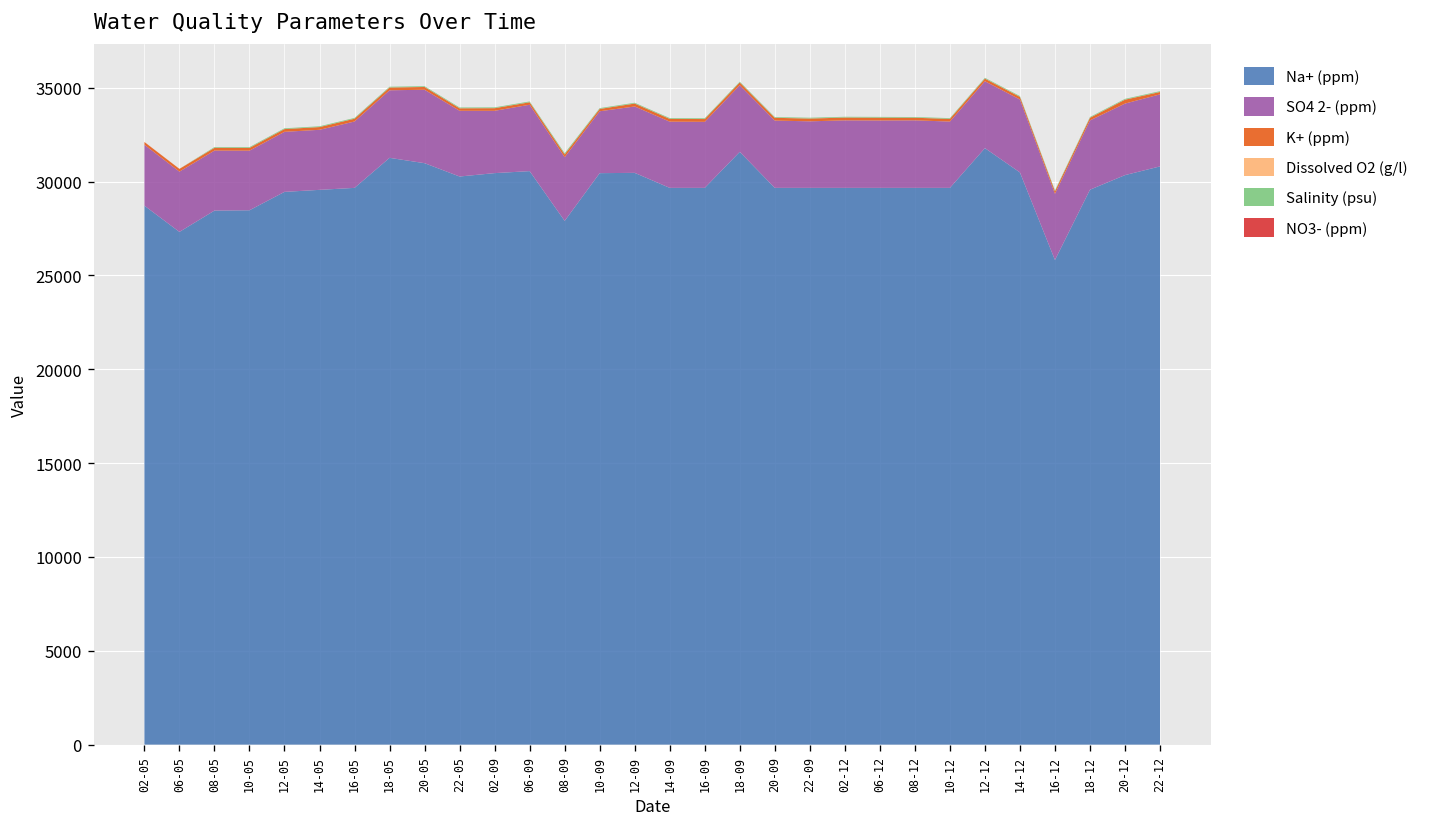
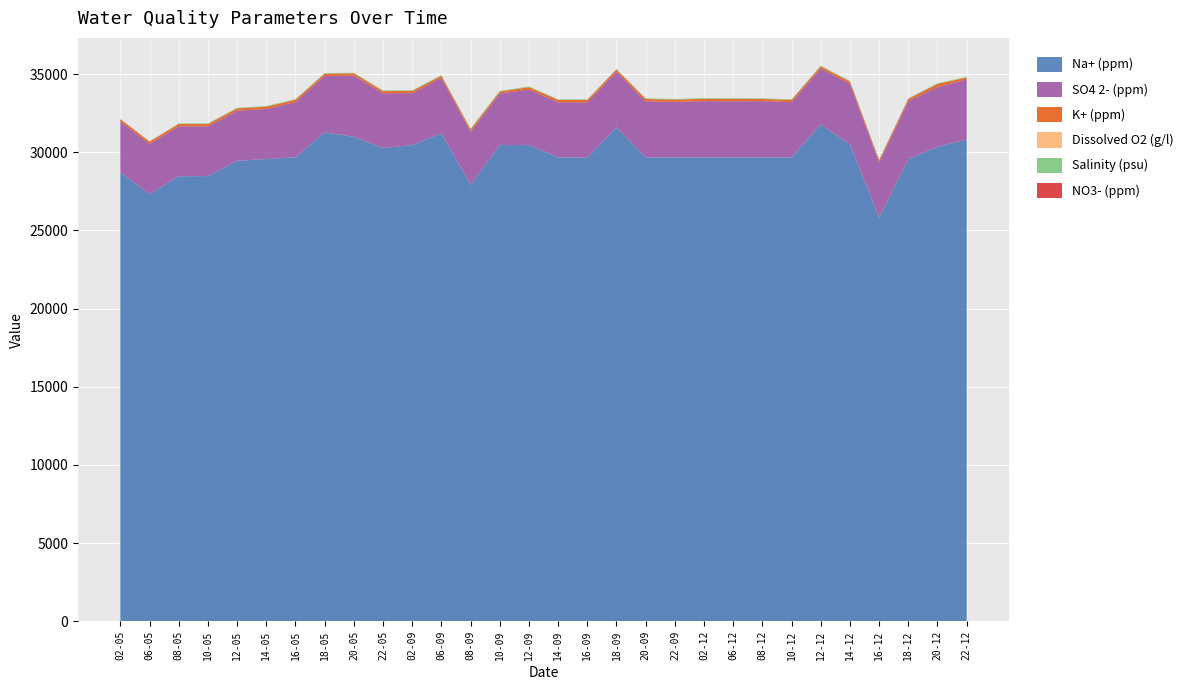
Na+ (ppm), 06-09: 30600 -> 31200
